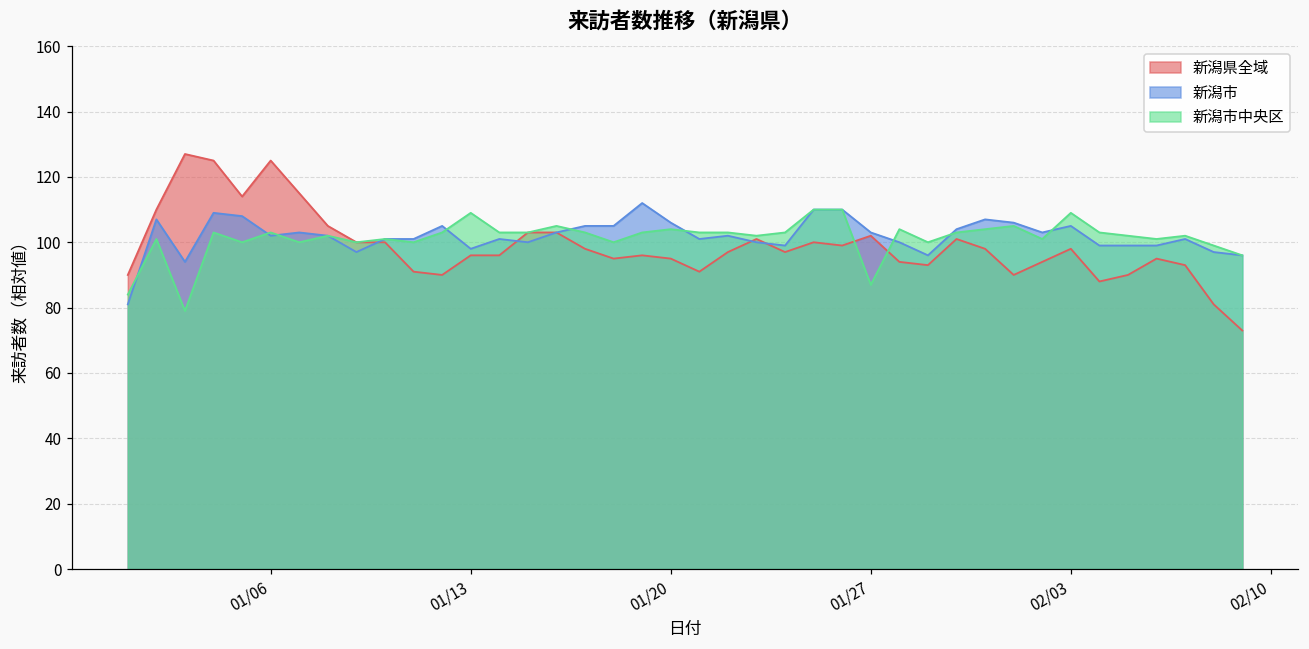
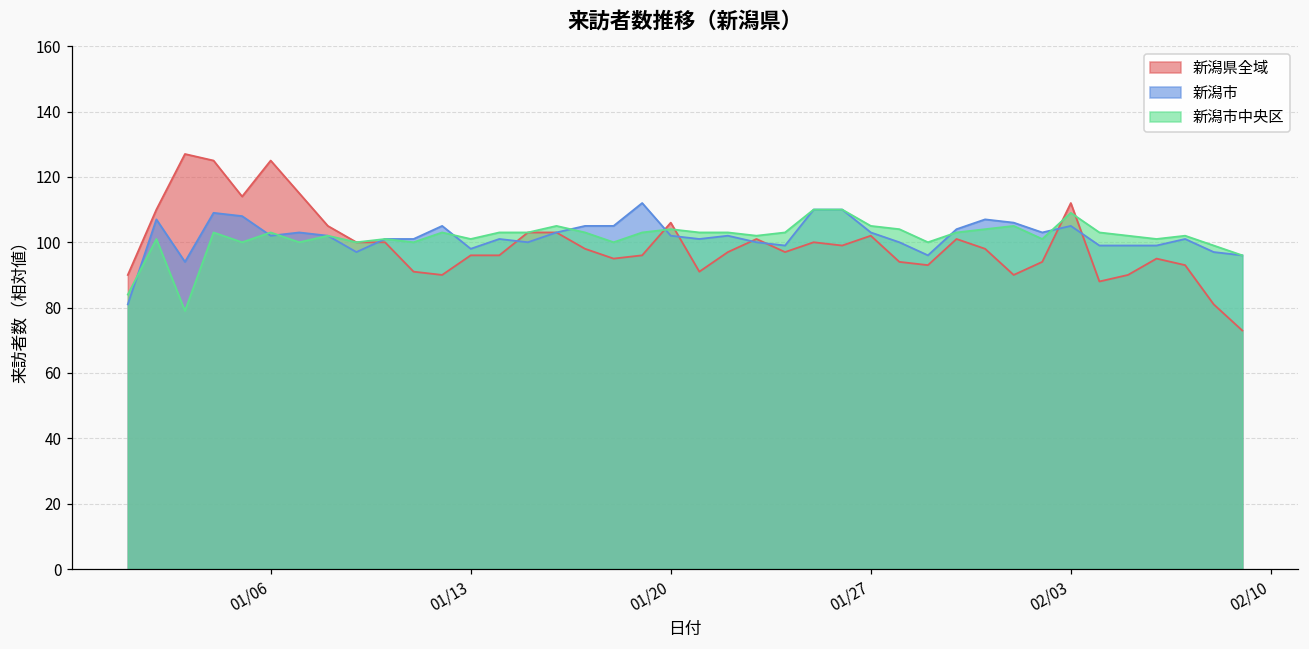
新潟市中央区, 01/13: 109 -> 101
新潟県全域, 01/20: 95 -> 106
新潟市, 01/20: 106 -> 102
新潟市中央区, 01/27: 87 -> 105
新潟県全域, 02/03: 98 -> 112
